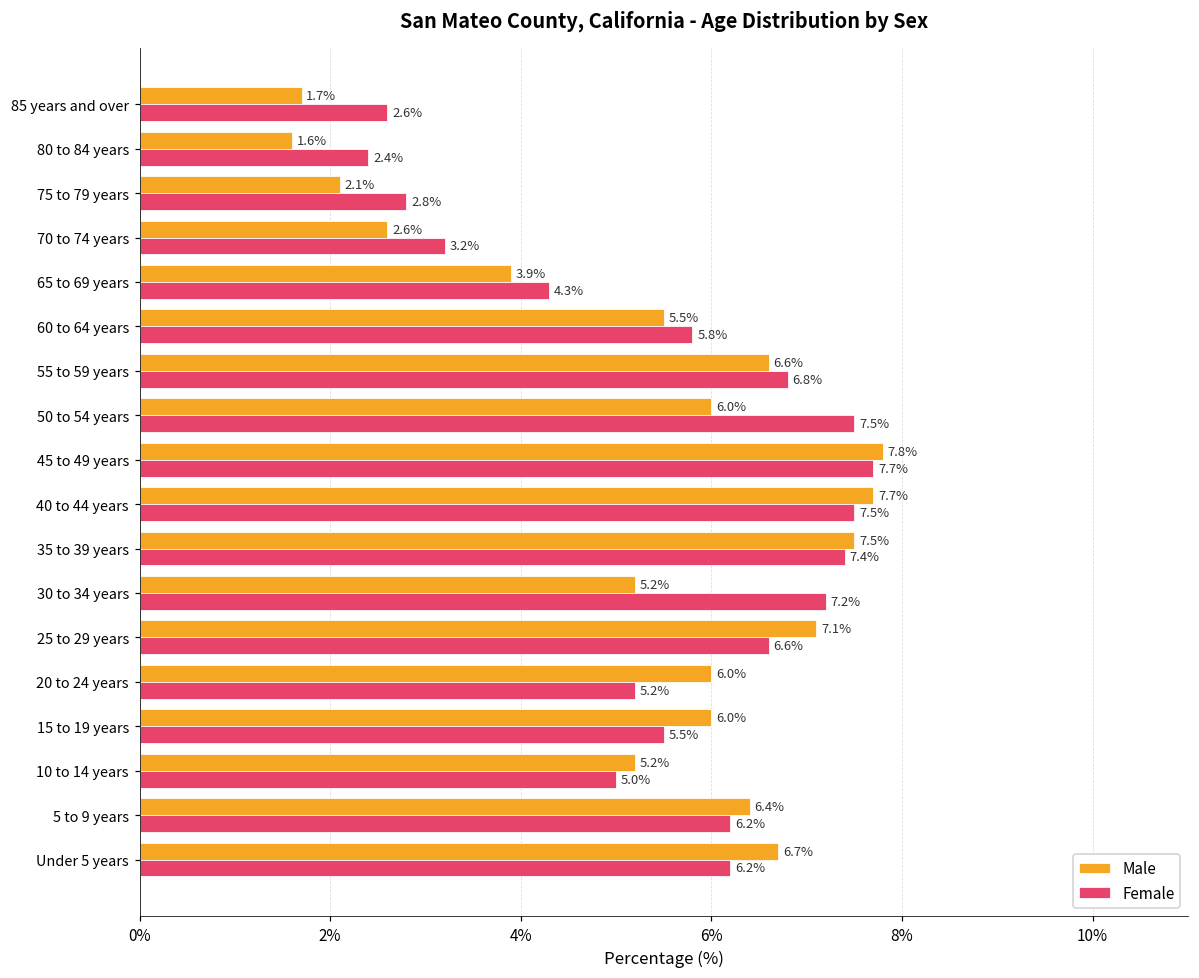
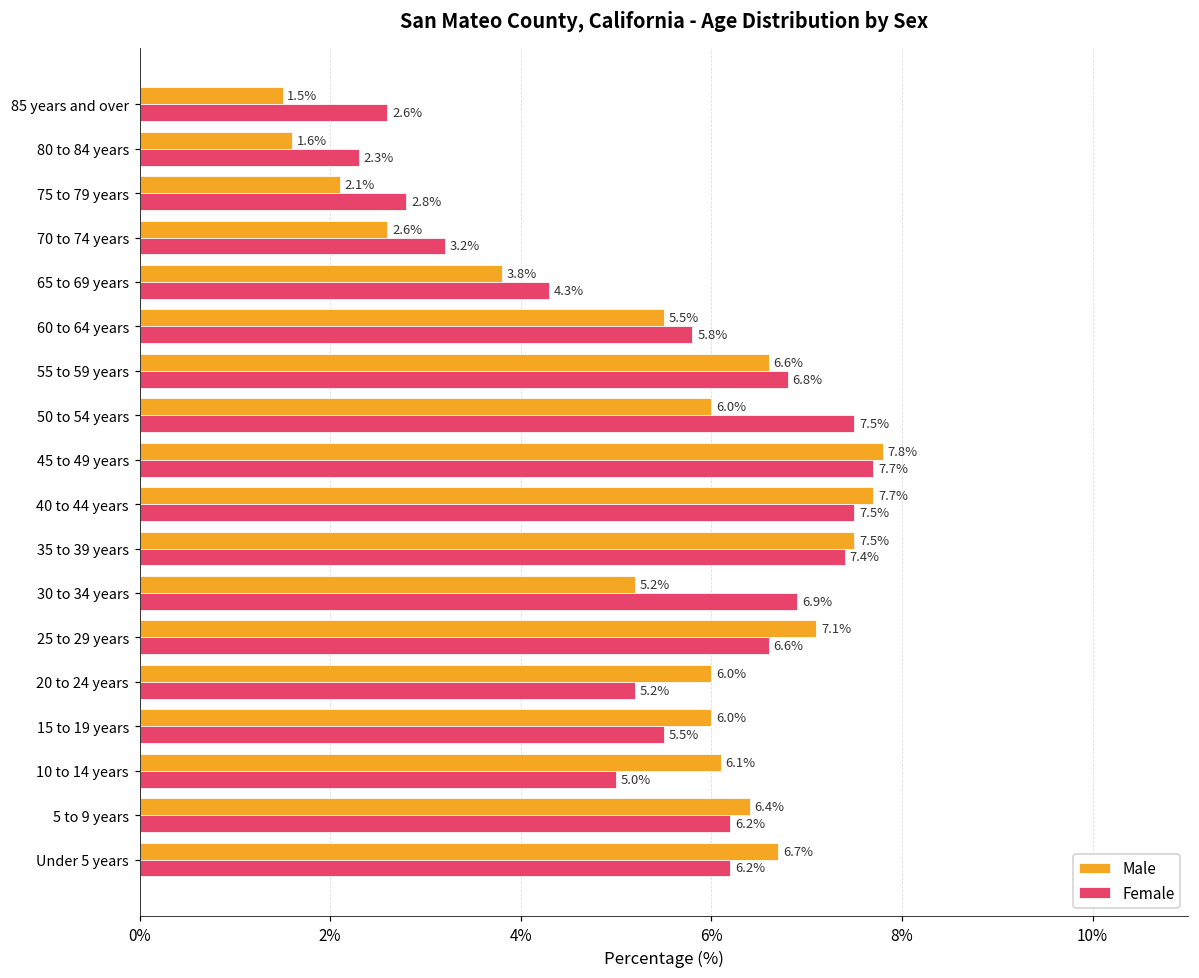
Male, 85 years and over: 1.7% -> 1.5%
Female, 80 to 84 years: 2.4% -> 2.3%
Male, 65 to 69 years: 3.9% -> 3.8%
Female, 30 to 34 years: 7.2% -> 6.9%
Male, 10 to 14 years: 5.2% -> 6.1%
